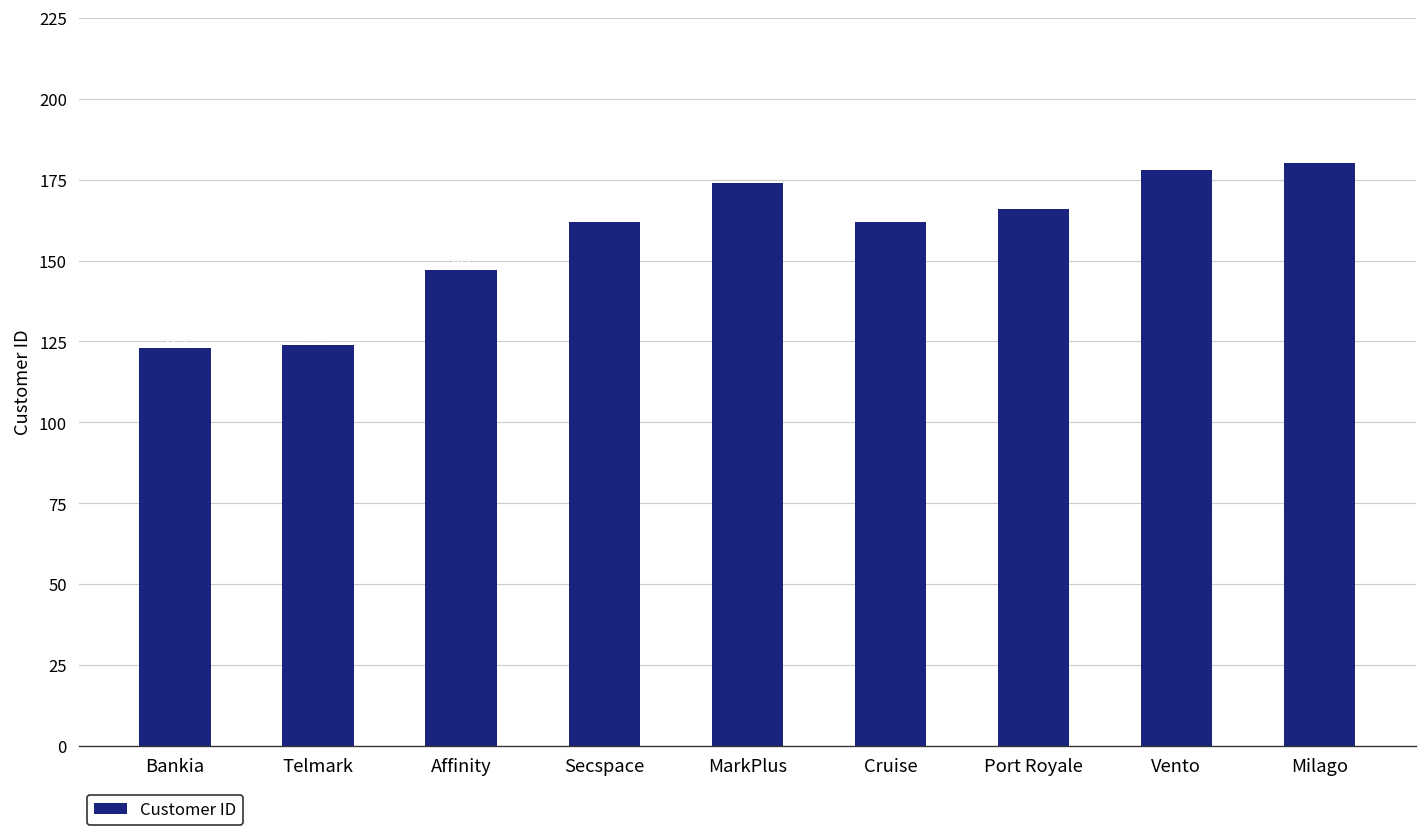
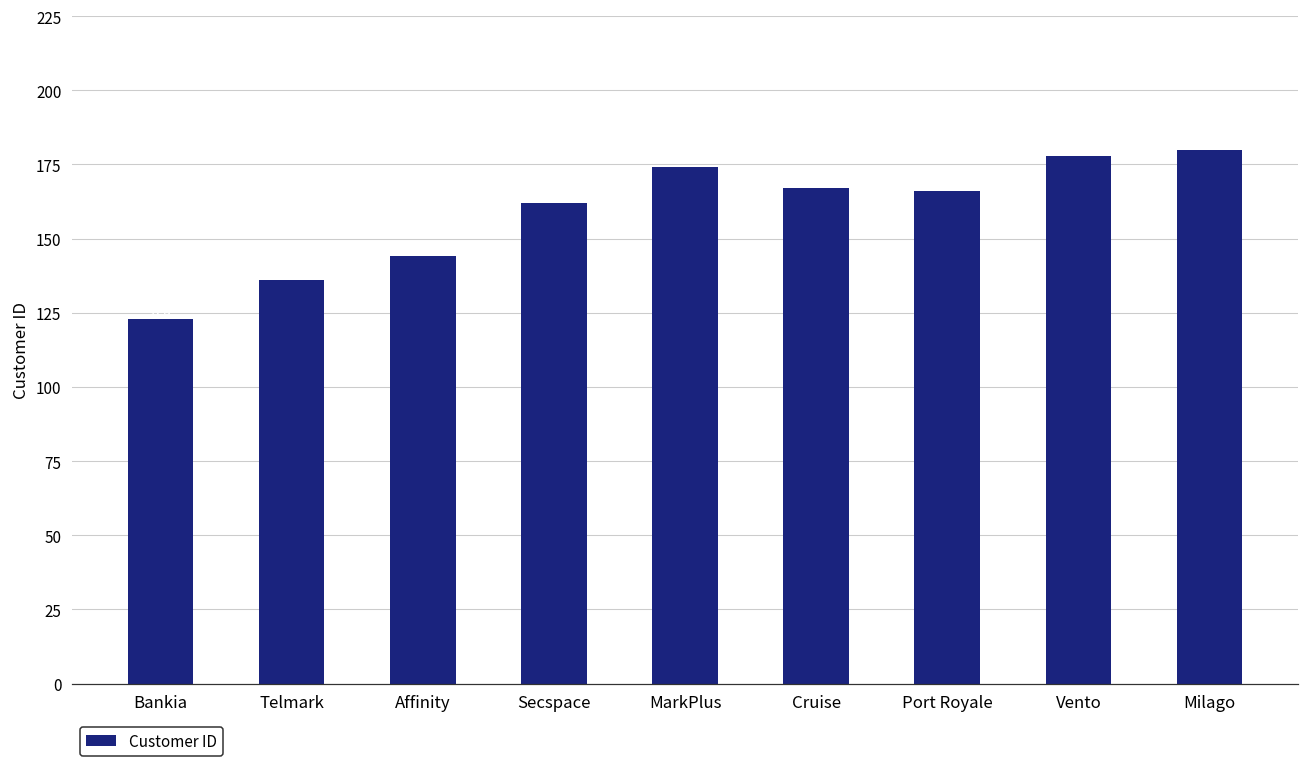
Telmark: 124 -> 136
Affinity: 147 -> 144
Cruise: 162 -> 167
